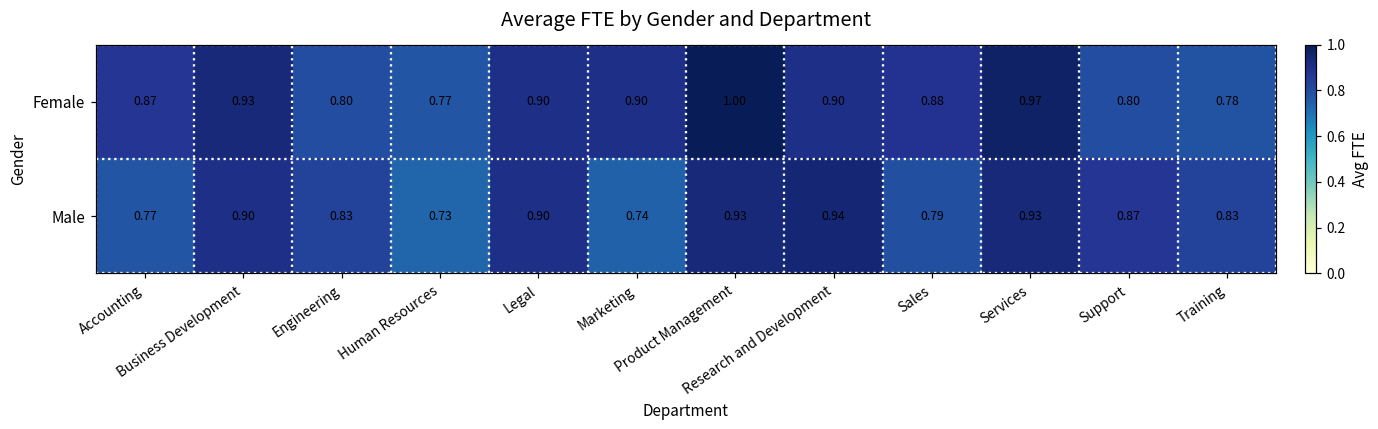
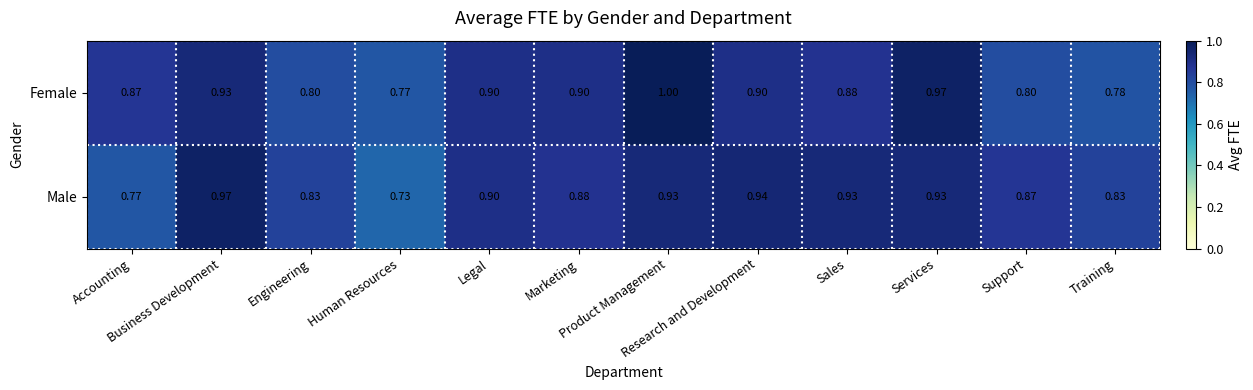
Male, Business Development: 0.90 -> 0.97
Male, Marketing: 0.74 -> 0.88
Male, Sales: 0.79 -> 0.93
